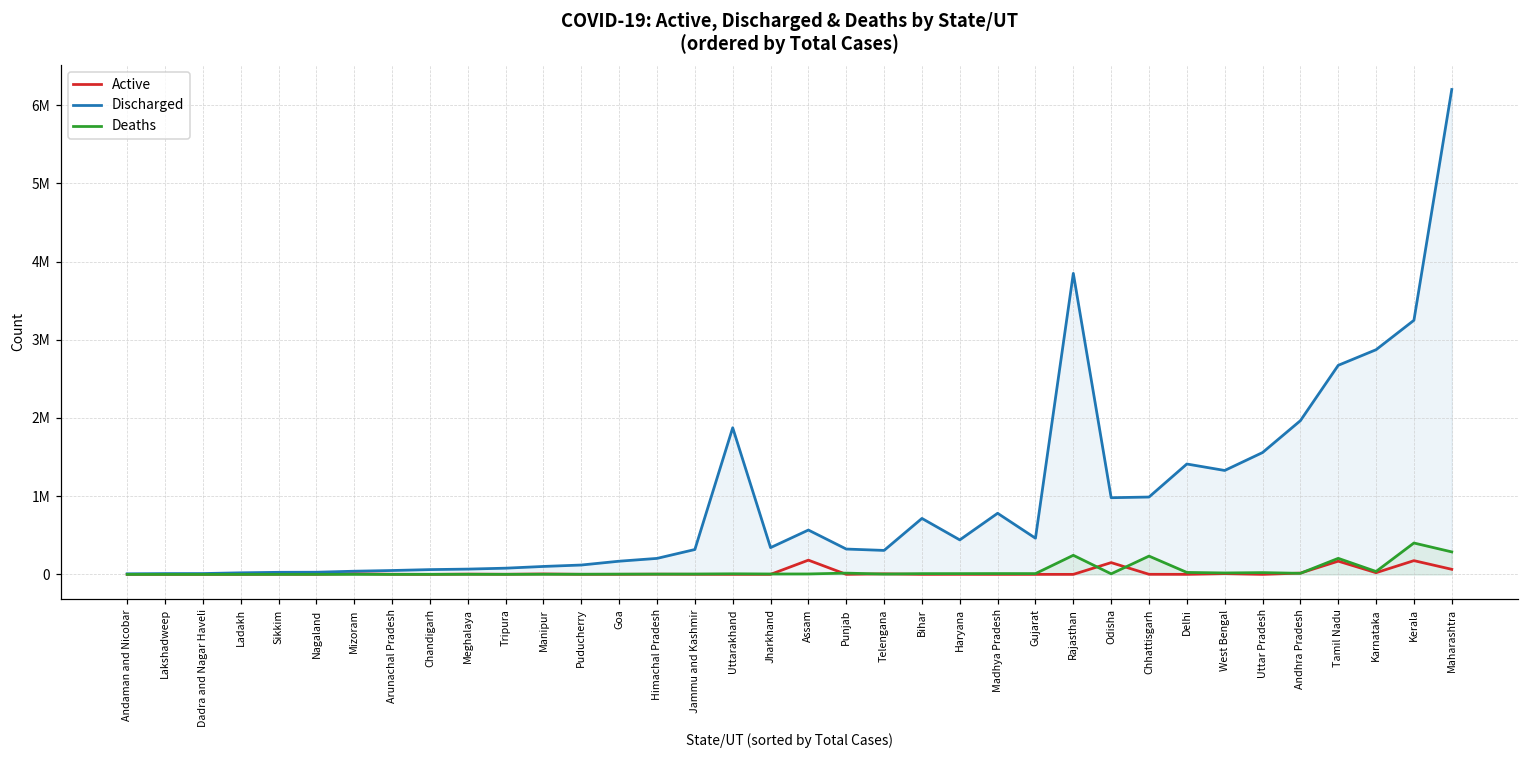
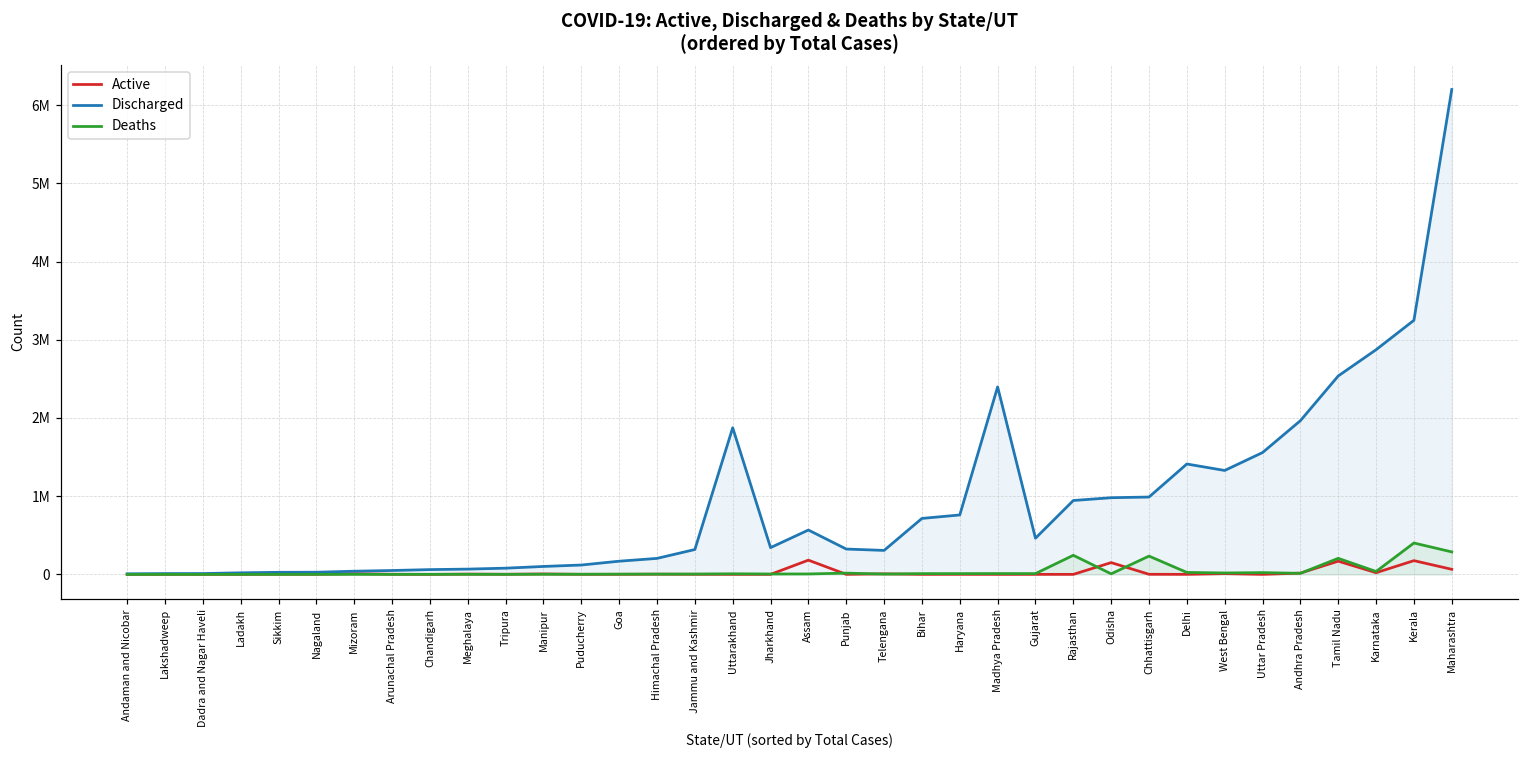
Discharged, Haryana: 400000 -> 800000
Discharged, Madhya Pradesh: 800000 -> 2400000
Discharged, Rajasthan: 3800000 -> 900000
Discharged, Tamil Nadu: 2700000 -> 2500000
